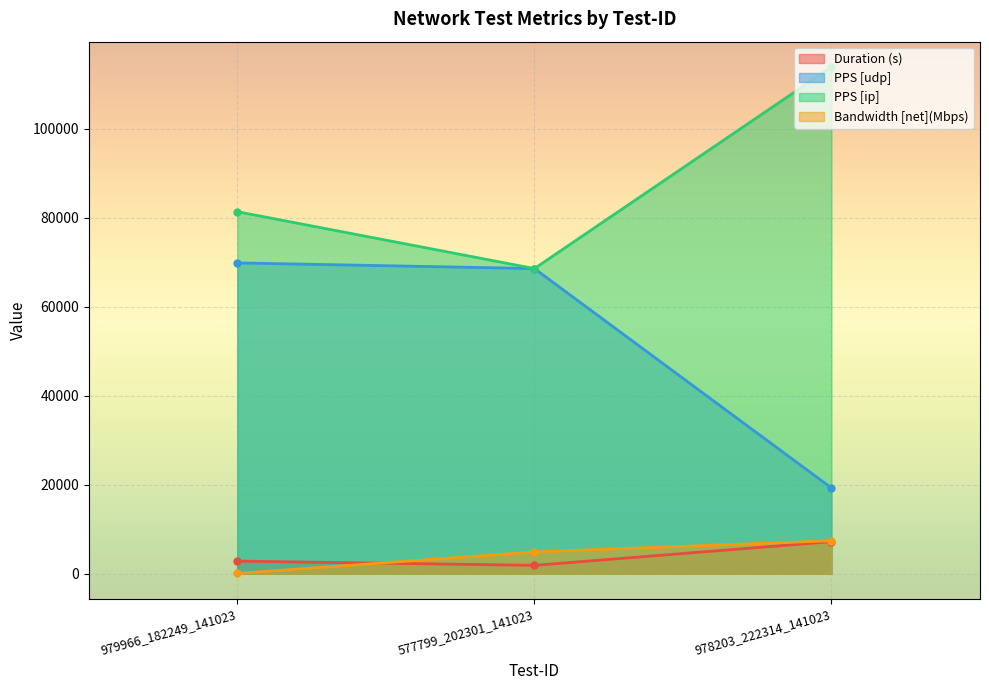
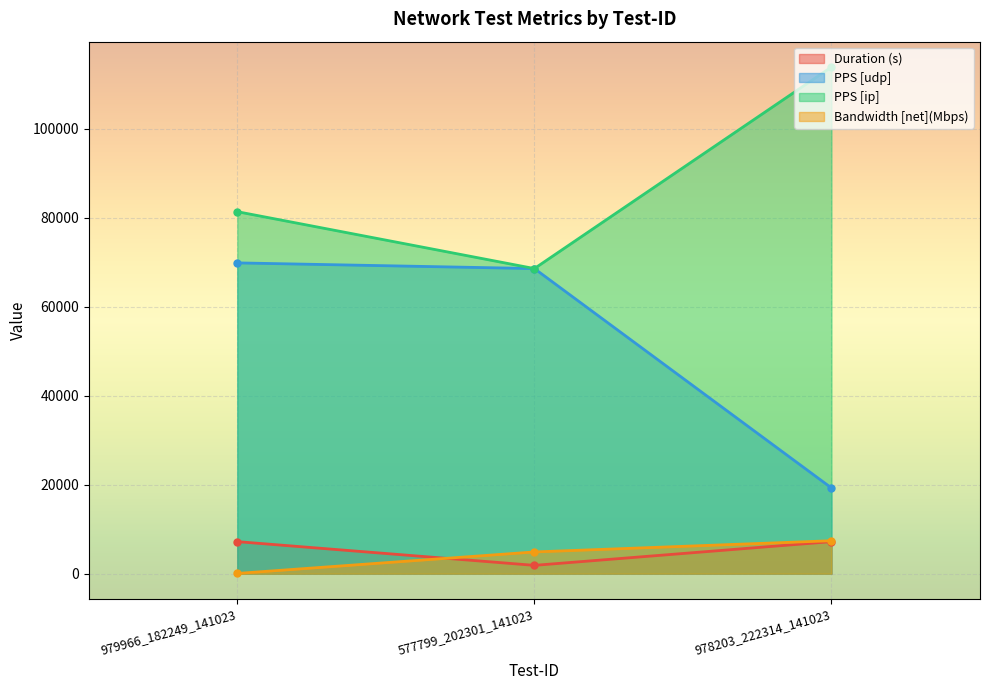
Duration (s), 979966_182249_141023: 3000 -> 7000
